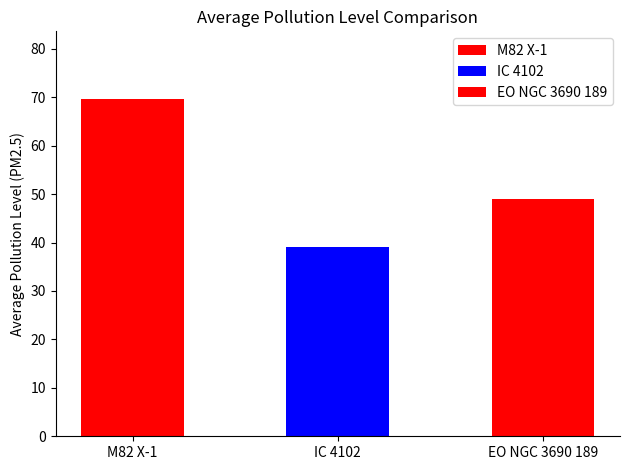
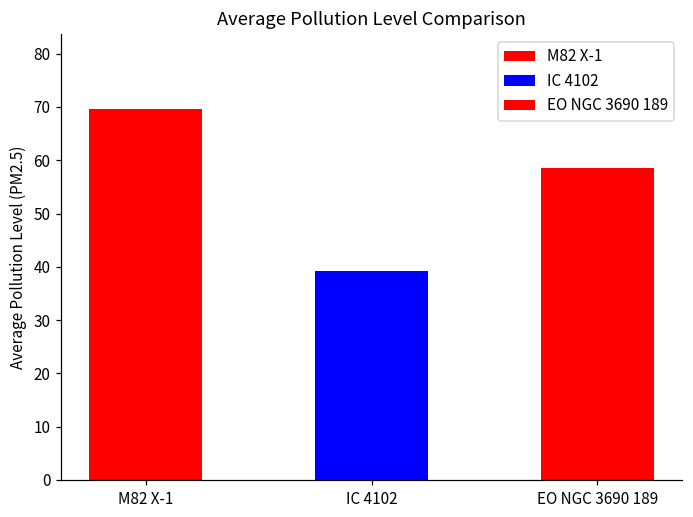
EO NGC 3690 189: 49 -> 59
